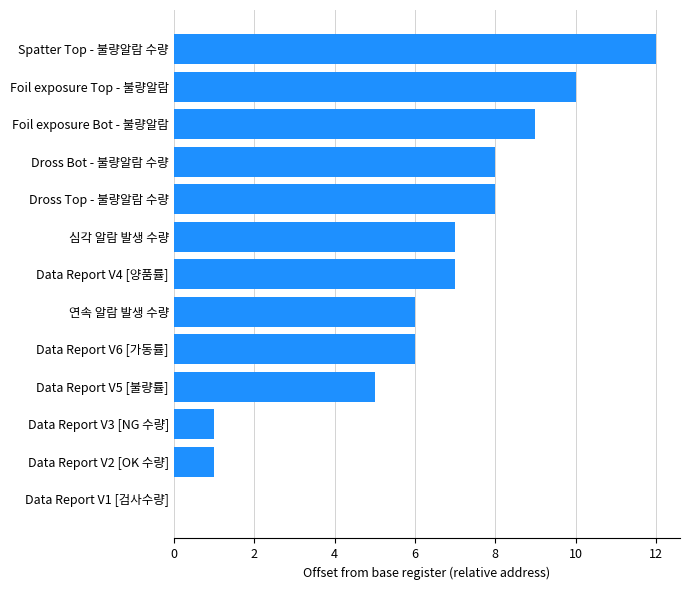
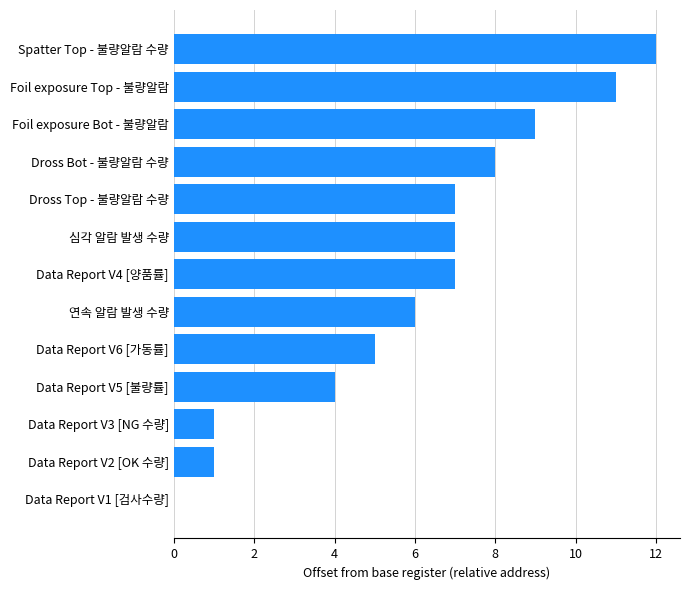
Foil exposure Top - 불량알람: 10.0 -> 11.0
Dross Top - 불량알람 수량: 8.0 -> 7.0
Data Report V6 [가동률]: 6.0 -> 5.0
Data Report V5 [불량률]: 5.0 -> 4.0
